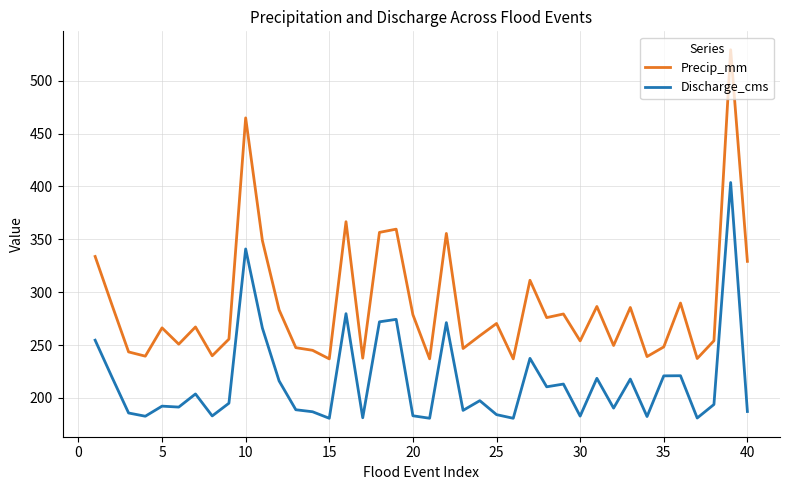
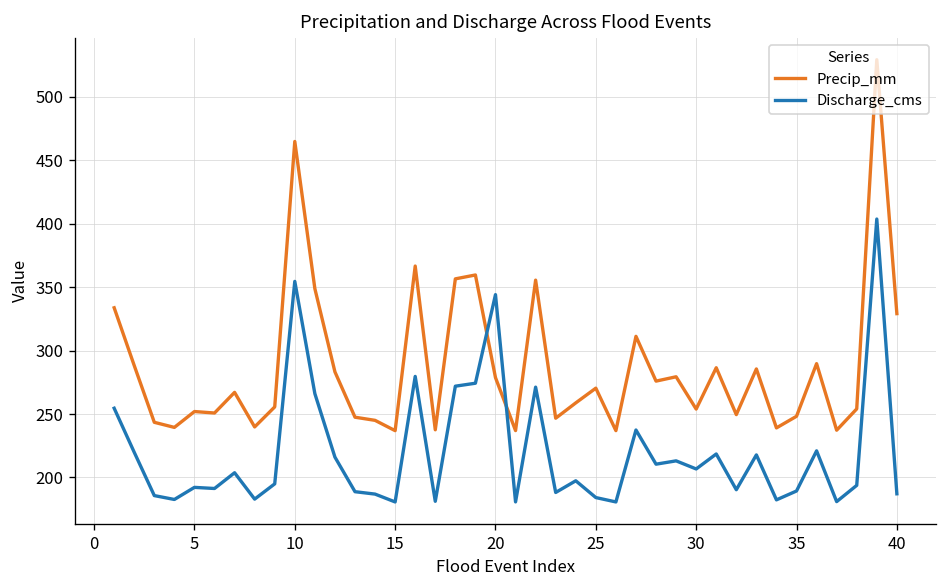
Precip_mm, 5: 266 -> 252
Discharge_cms, 10: 341 -> 355
Discharge_cms, 20: 183 -> 344
Discharge_cms, 30: 183 -> 207
Discharge_cms, 35: 221 -> 189
